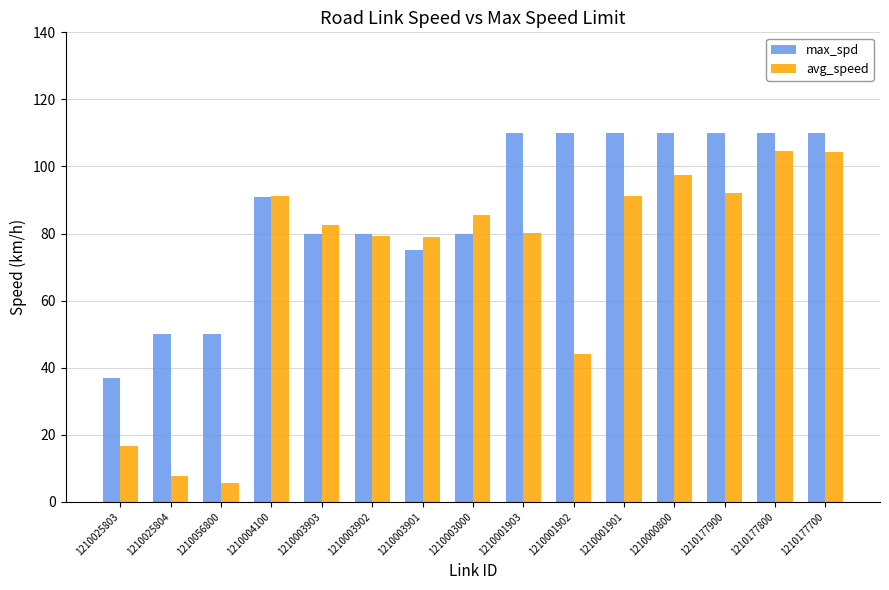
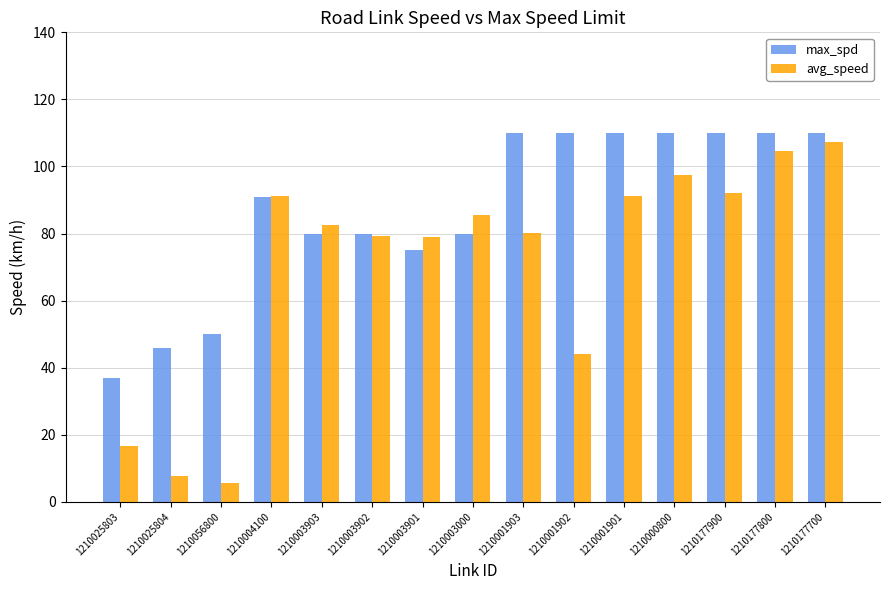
max_spd, 1210025804: 50 -> 46
avg_speed, 1210177700: 104 -> 107
